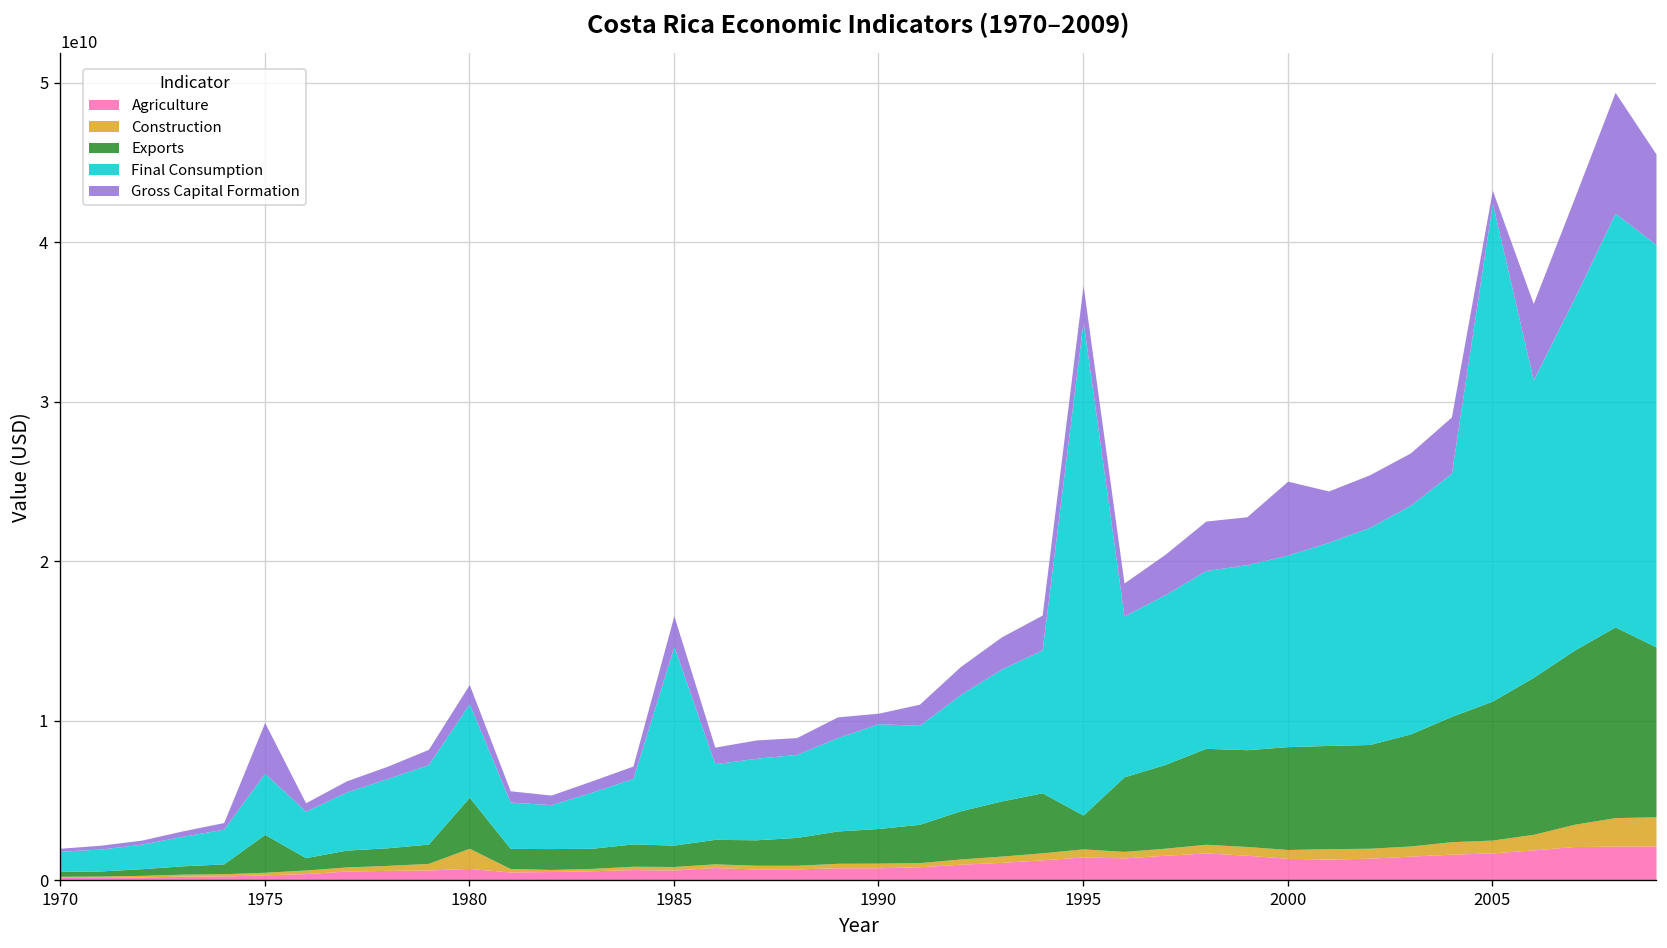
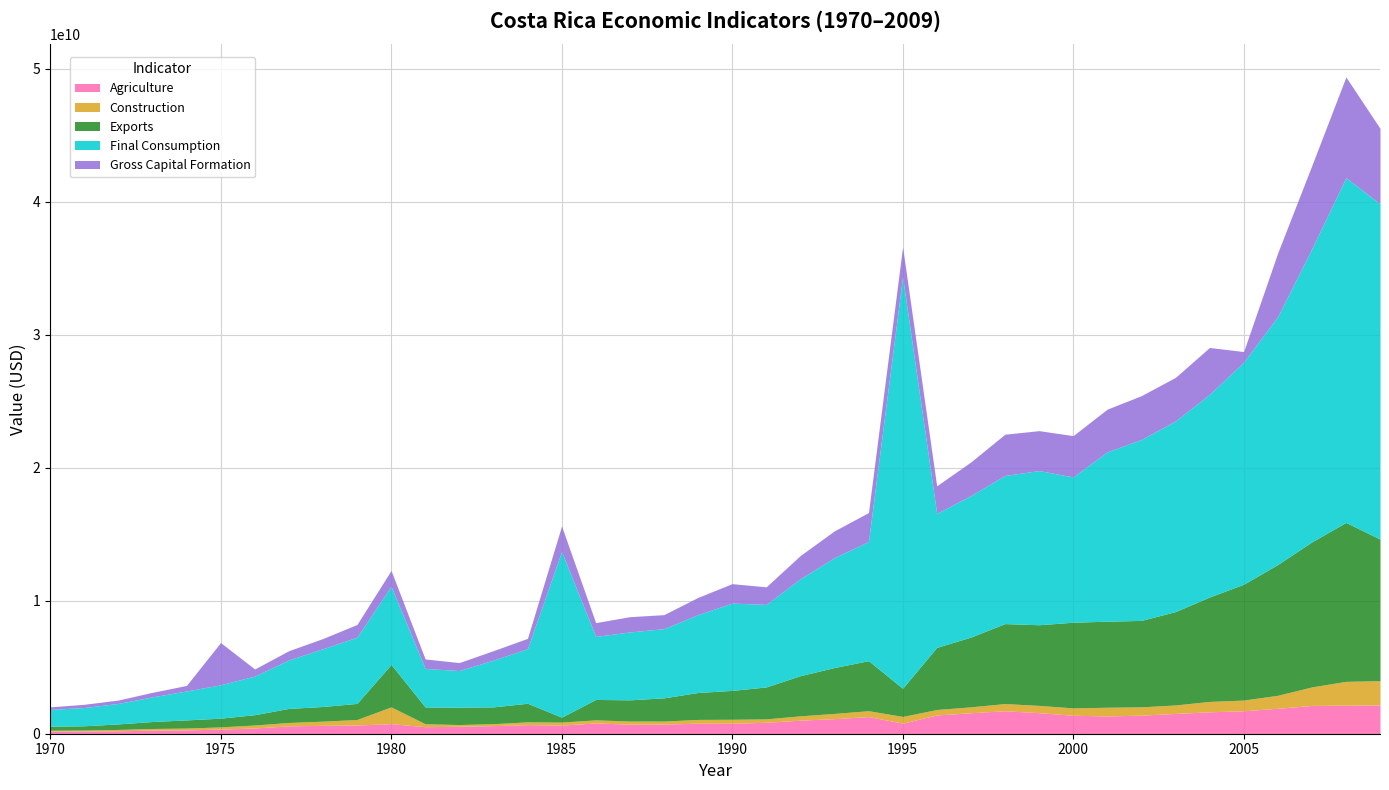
Exports, 1975: 2400000000 -> 700000000
Final Consumption, 1975: 3800000000 -> 2500000000
Exports, 1985: 1300000000 -> 400000000
Gross Capital Formation, 1990: 700000000 -> 1500000000
Agriculture, 1995: 1500000000 -> 800000000
Final Consumption, 2000: 12000000000 -> 10900000000
Gross Capital Formation, 2000: 4600000000 -> 3100000000
Final Consumption, 2005: 31200000000 -> 16700000000
